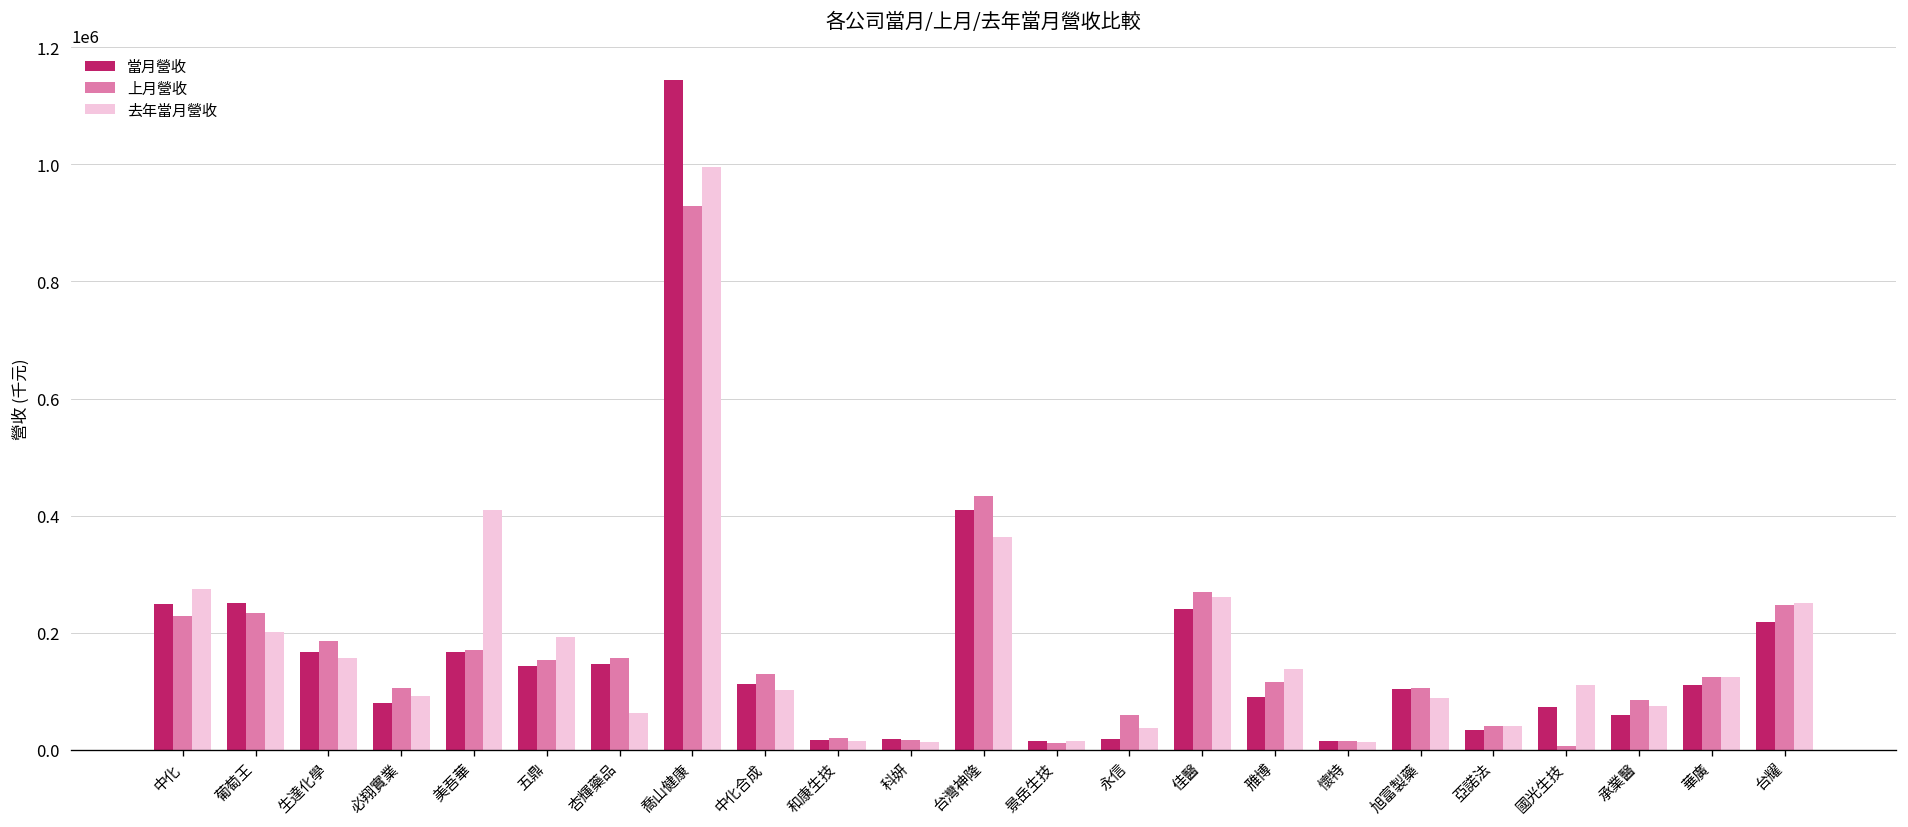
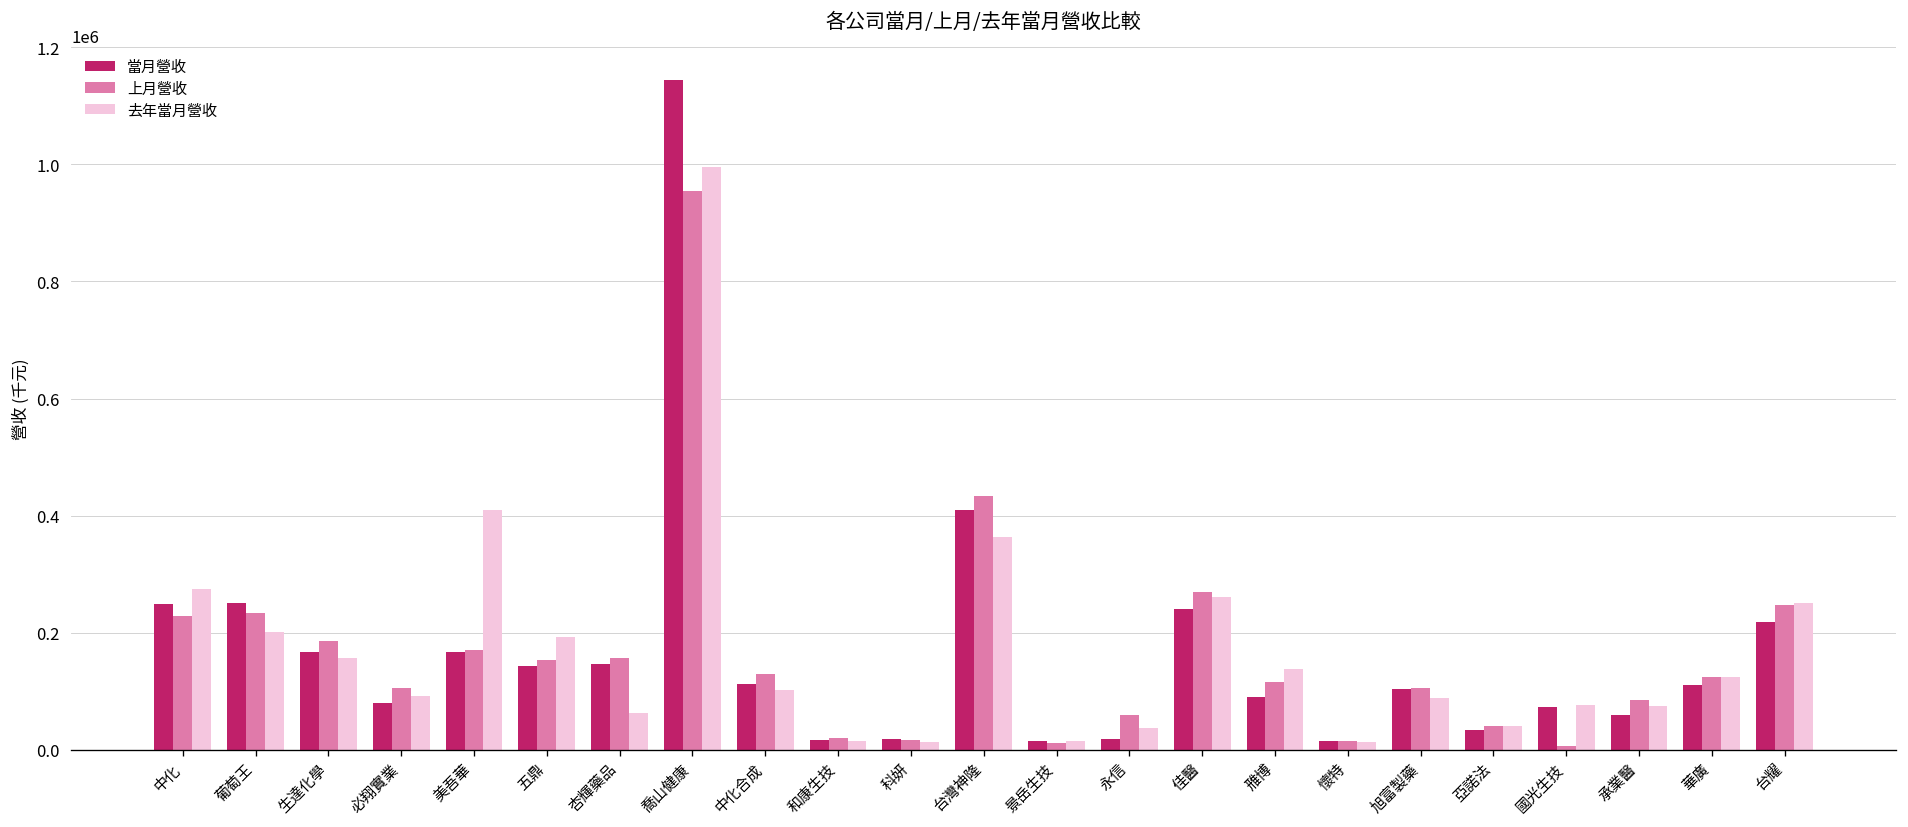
上月營收, 喬山健康: 930000 -> 950000
去年當月營收, 國光生技: 110000 -> 80000
